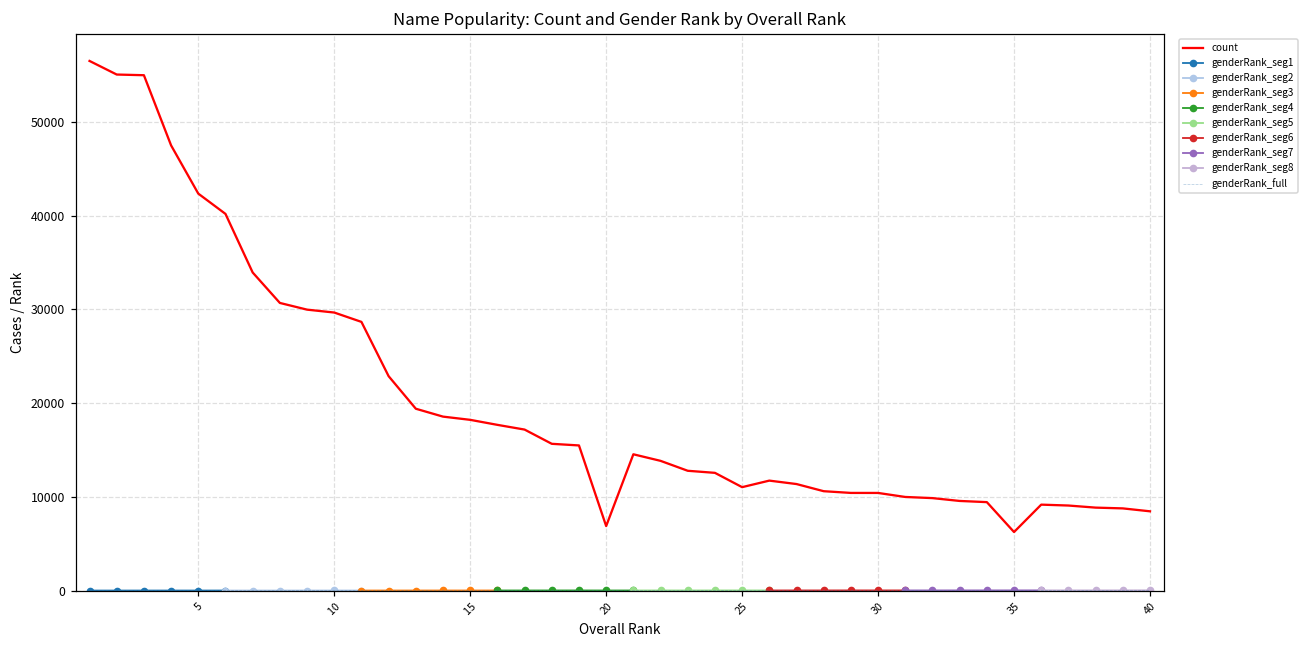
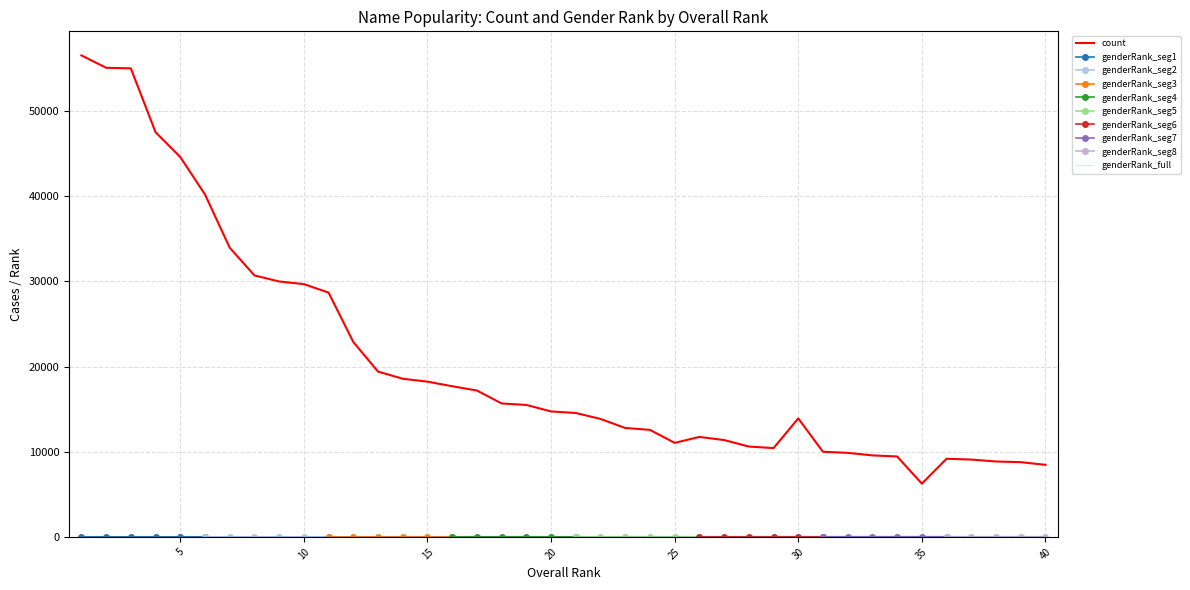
count, 5: 42000 -> 45000
count, 20: 7000 -> 15000
count, 30: 10000 -> 14000
